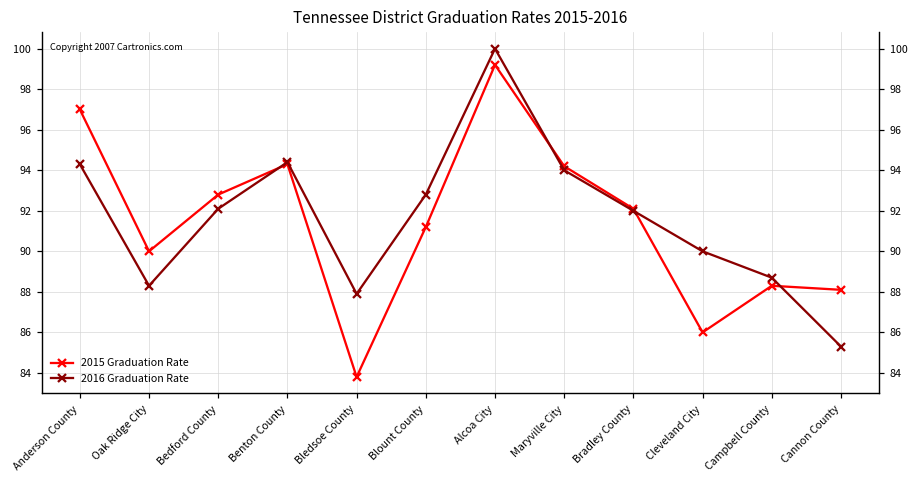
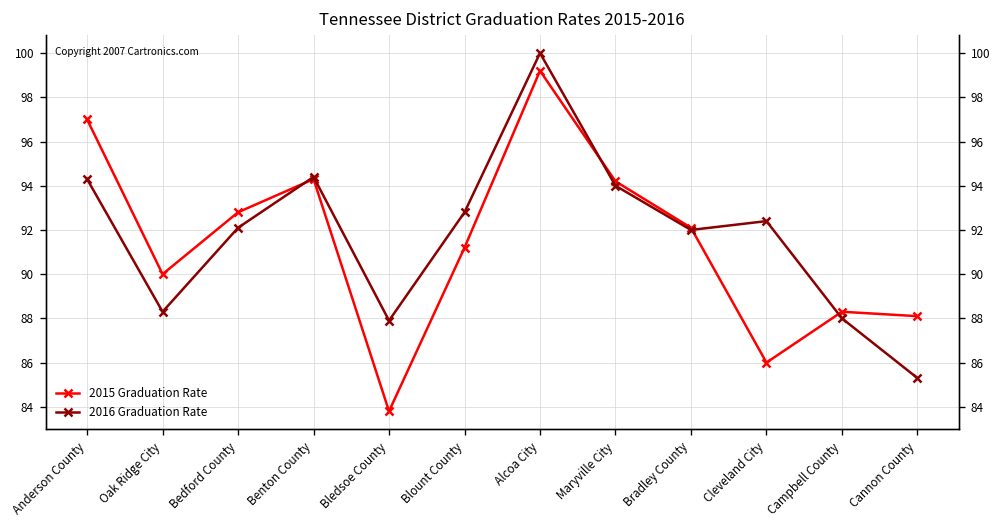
2016 Graduation Rate, Cleveland City: 90.0 -> 92.4
2016 Graduation Rate, Campbell County: 88.7 -> 88.0
